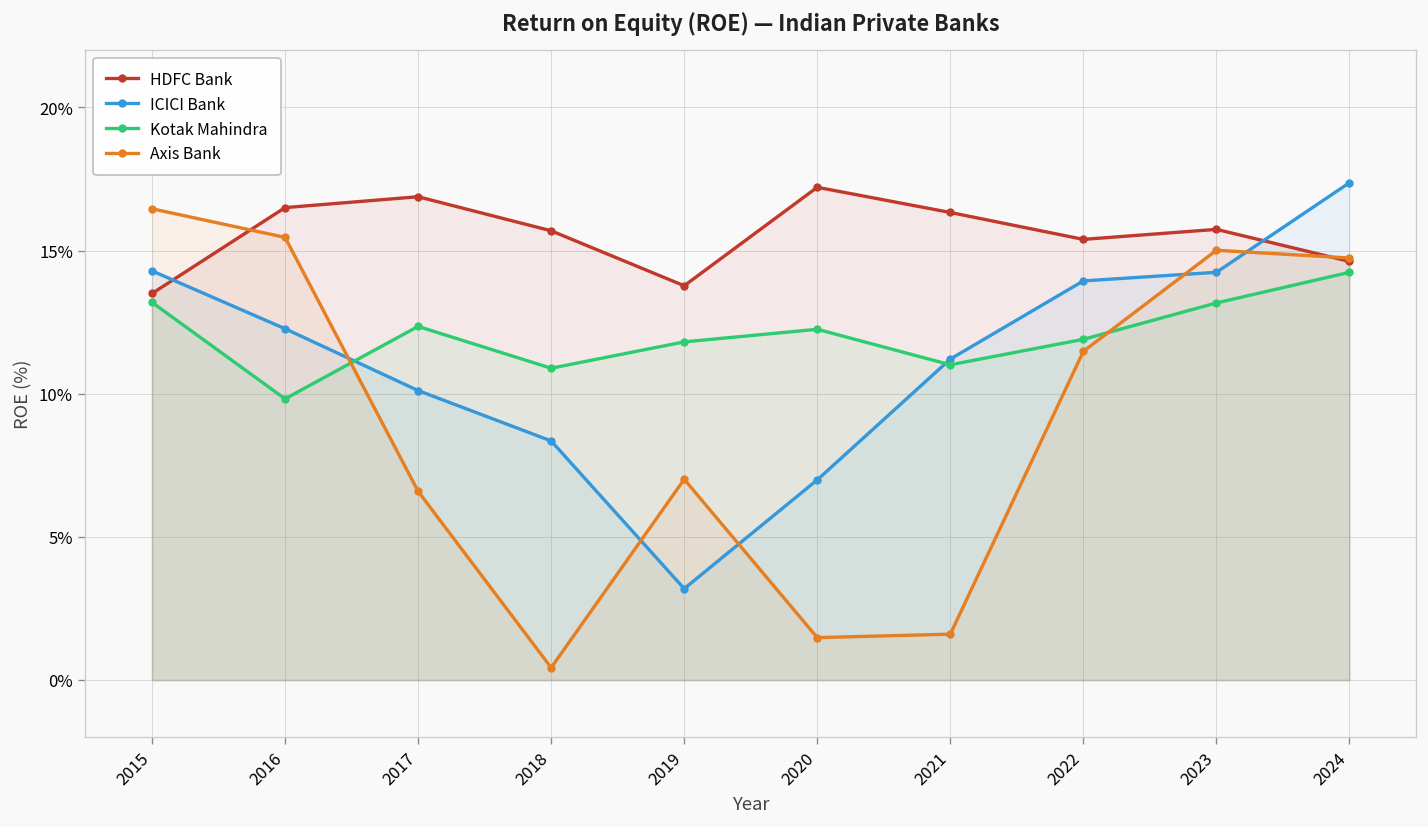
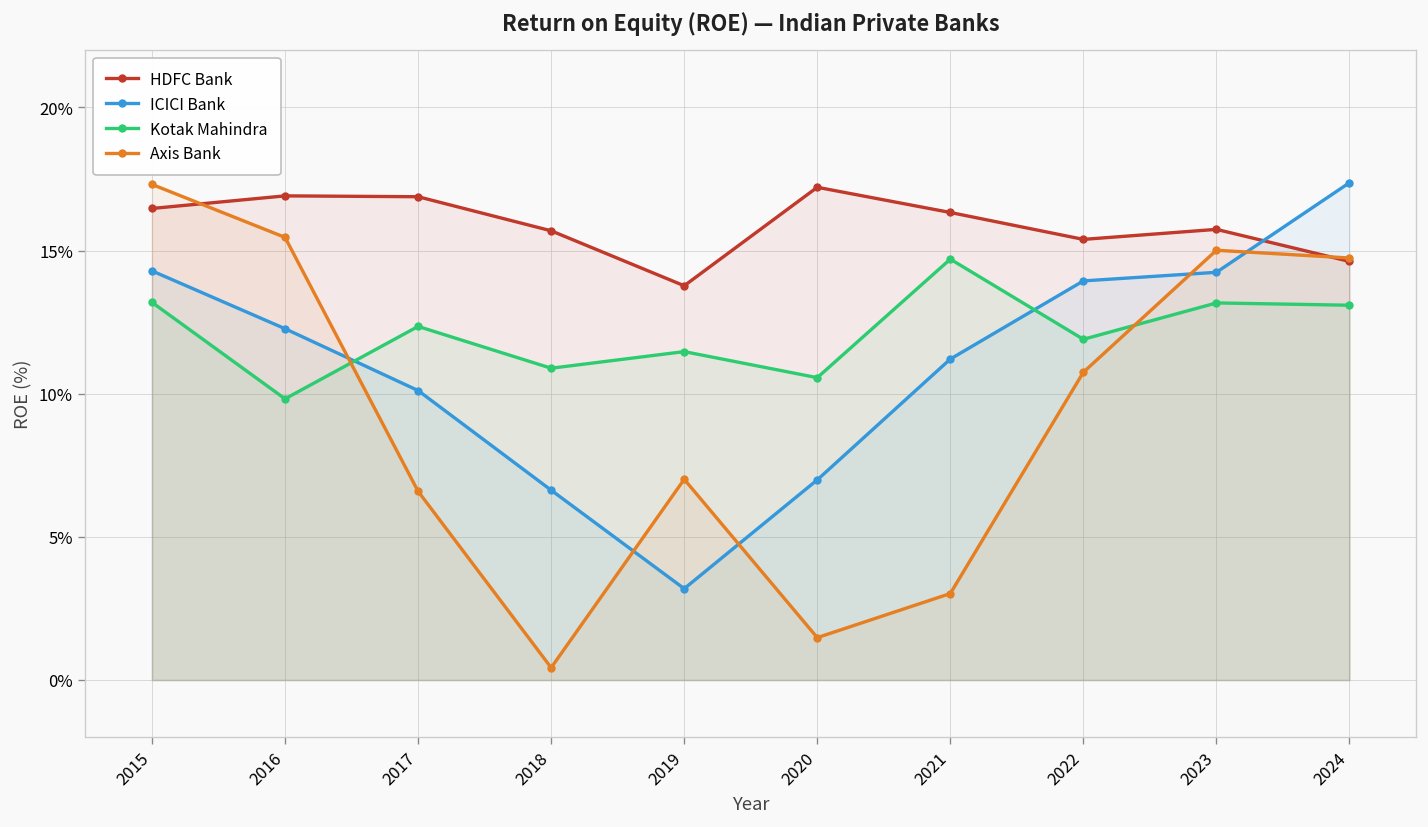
HDFC Bank, 2015: 13.5% -> 16.5%
Axis Bank, 2015: 16.5% -> 17.3%
HDFC Bank, 2016: 16.5% -> 16.9%
ICICI Bank, 2018: 8.4% -> 6.6%
Kotak Mahindra, 2019: 11.8% -> 11.5%
Kotak Mahindra, 2020: 12.3% -> 10.6%
Kotak Mahindra, 2021: 11.0% -> 14.7%
Axis Bank, 2021: 1.6% -> 3.0%
Axis Bank, 2022: 11.5% -> 10.8%
Kotak Mahindra, 2024: 14.2% -> 13.1%
